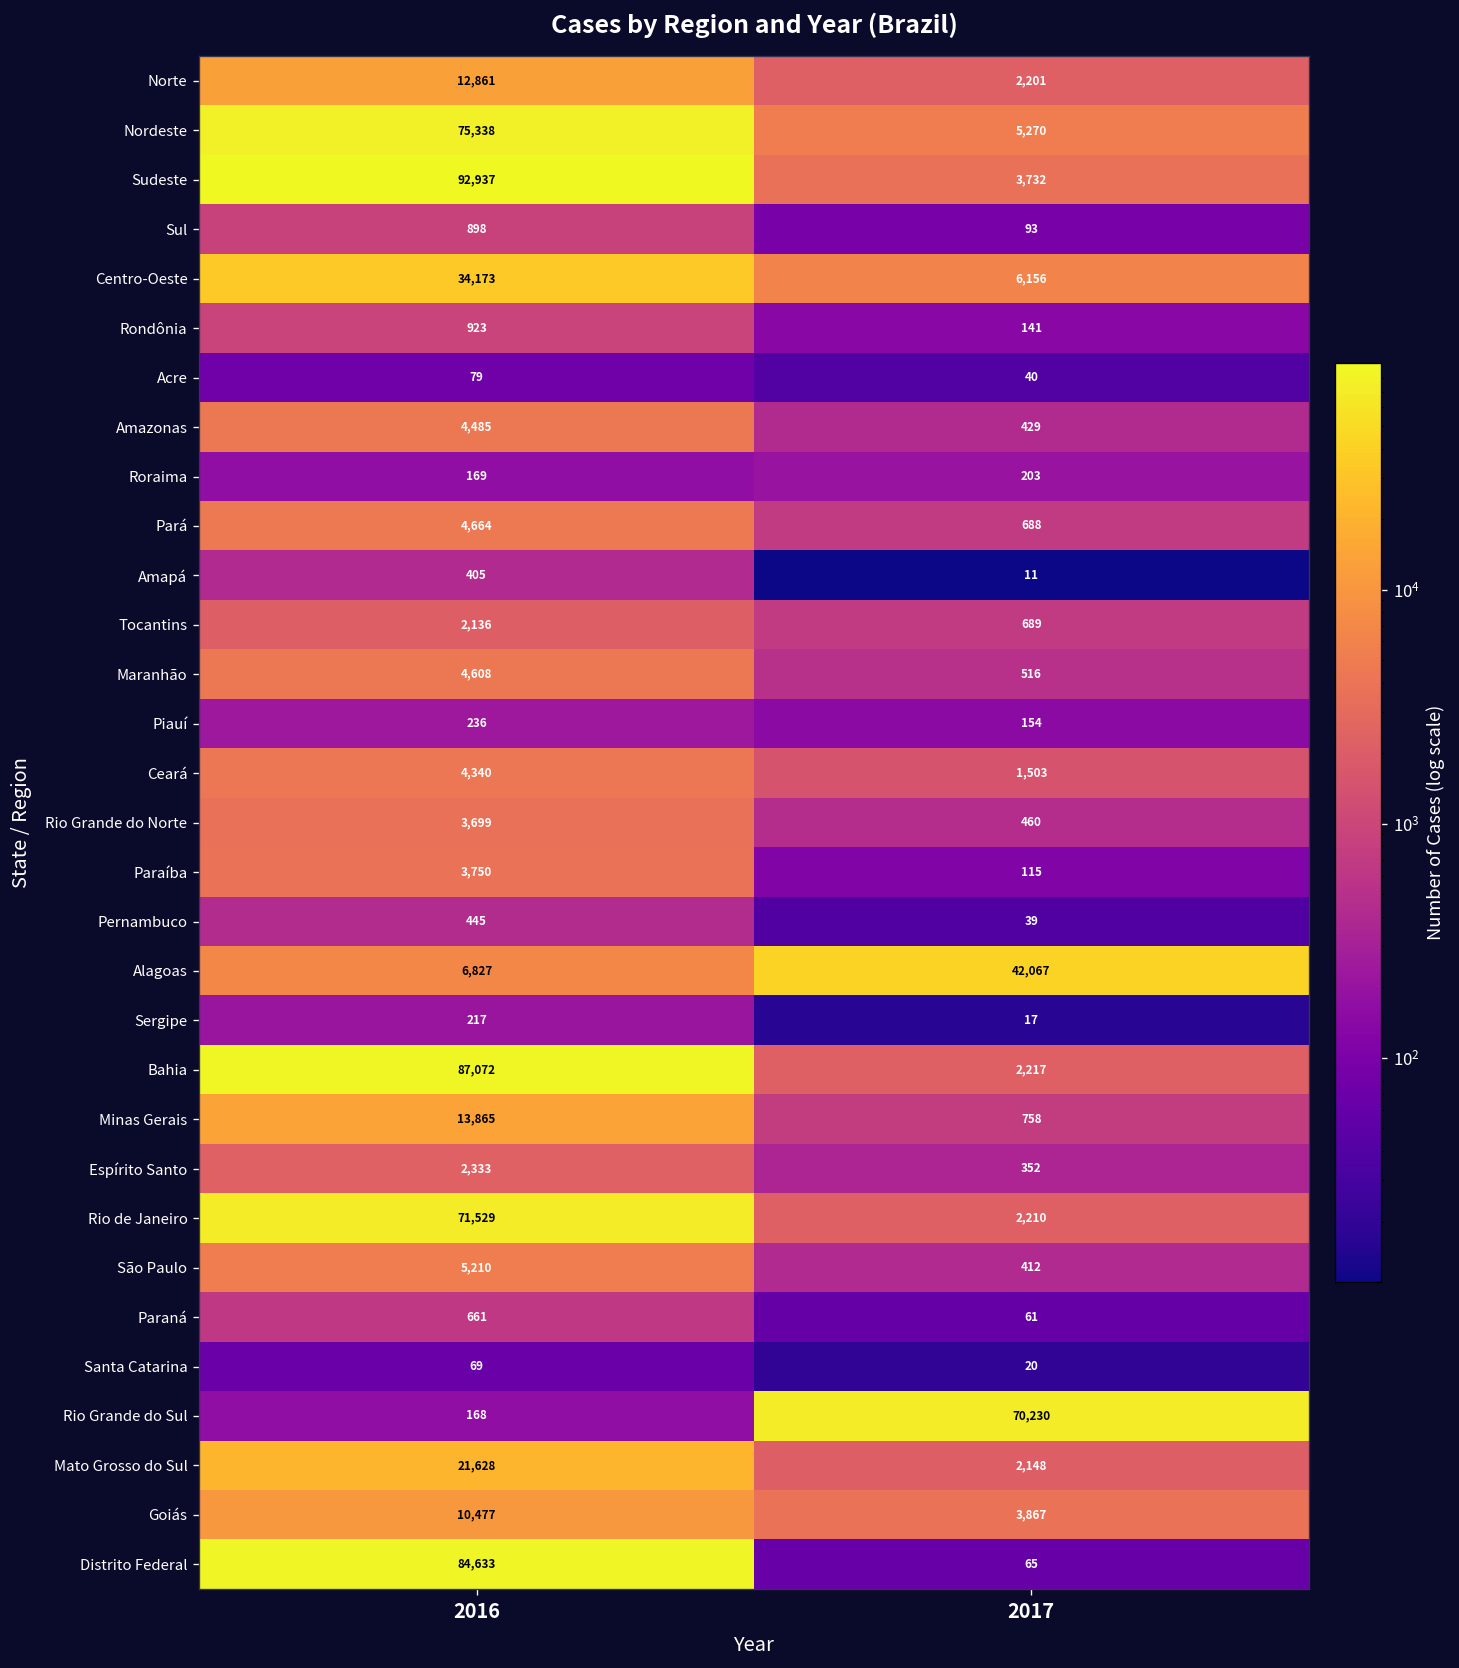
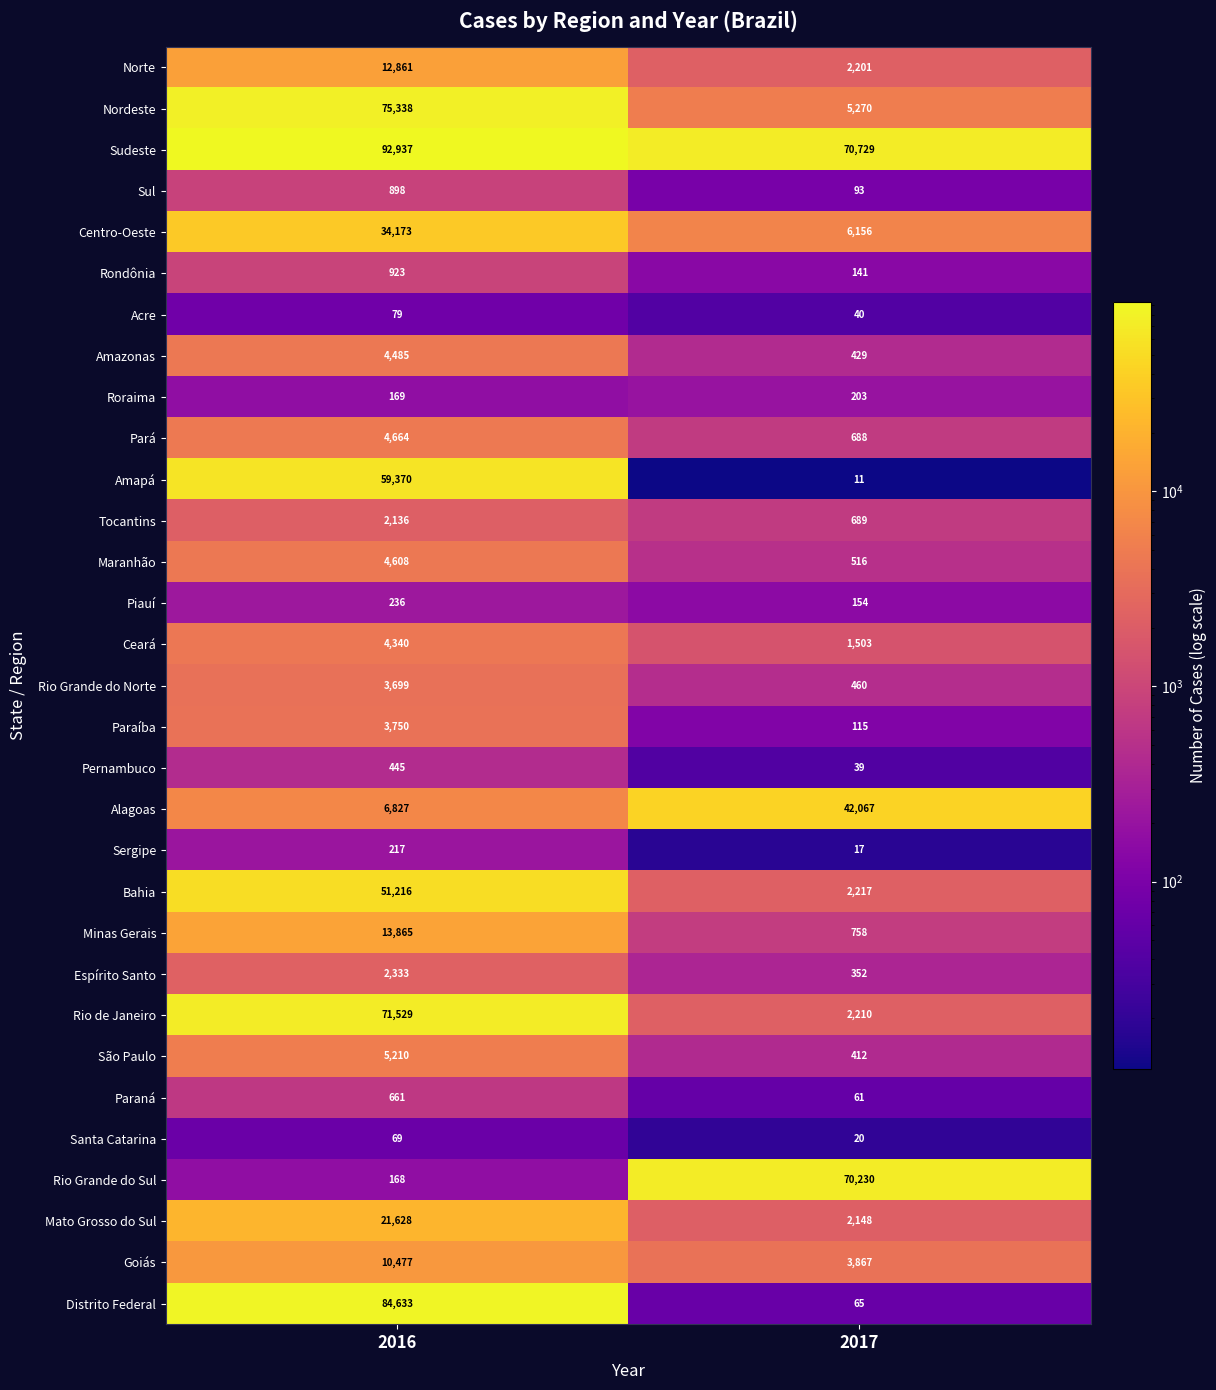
Sudeste, 2017: 3,732 -> 70,729
Amapá, 2016: 405 -> 59,370
Bahia, 2016: 87,072 -> 51,216
